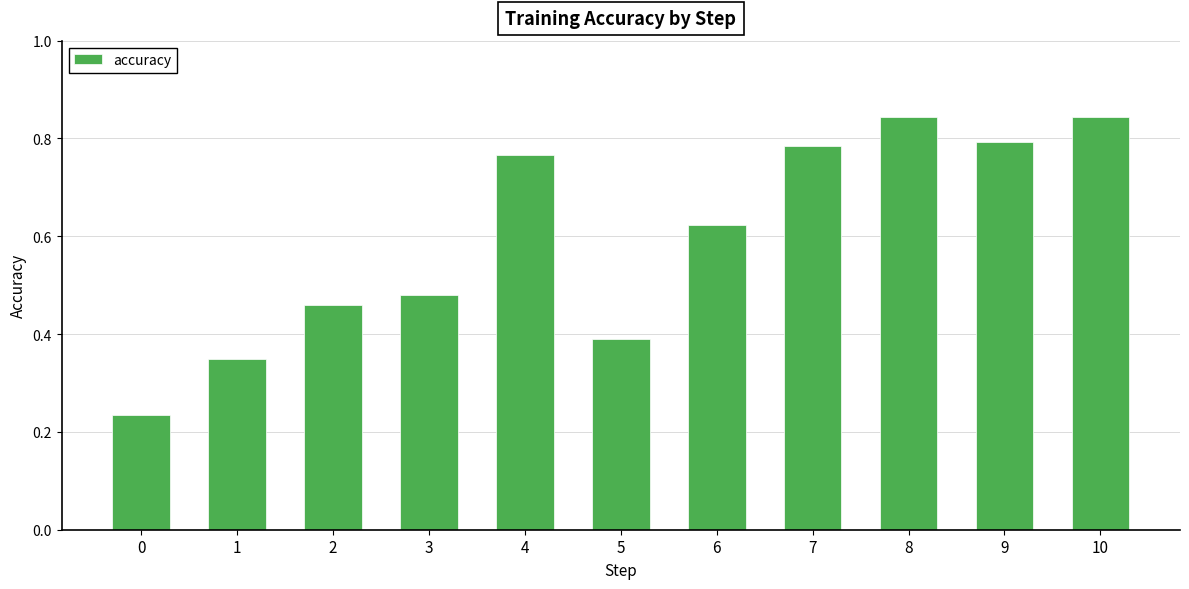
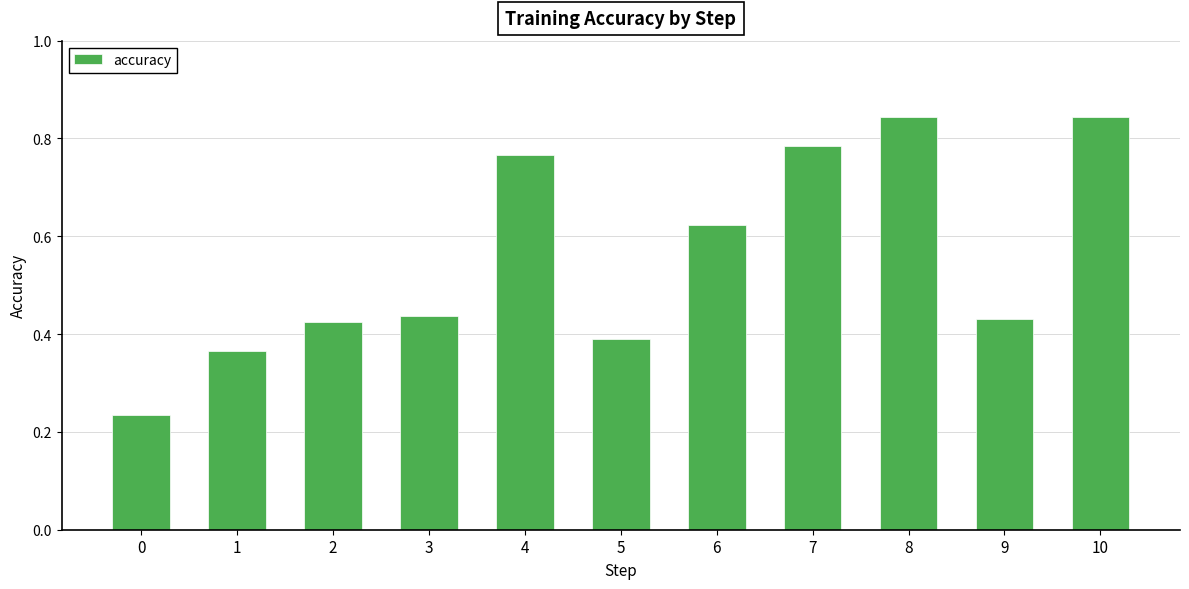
1: 0.35 -> 0.37
2: 0.46 -> 0.42
3: 0.48 -> 0.44
9: 0.79 -> 0.43
